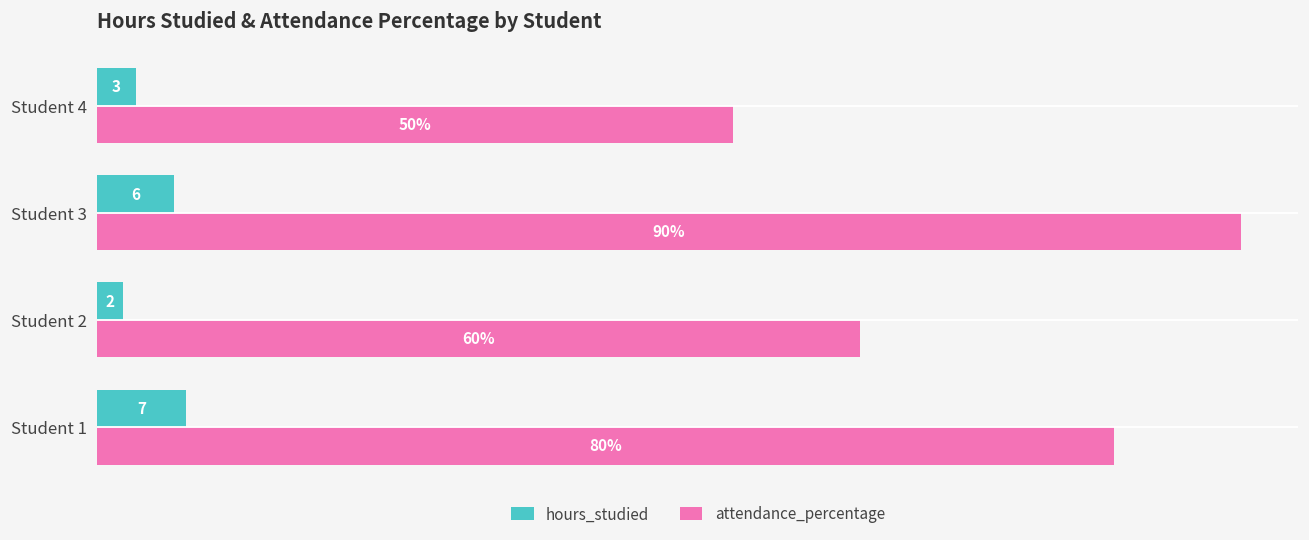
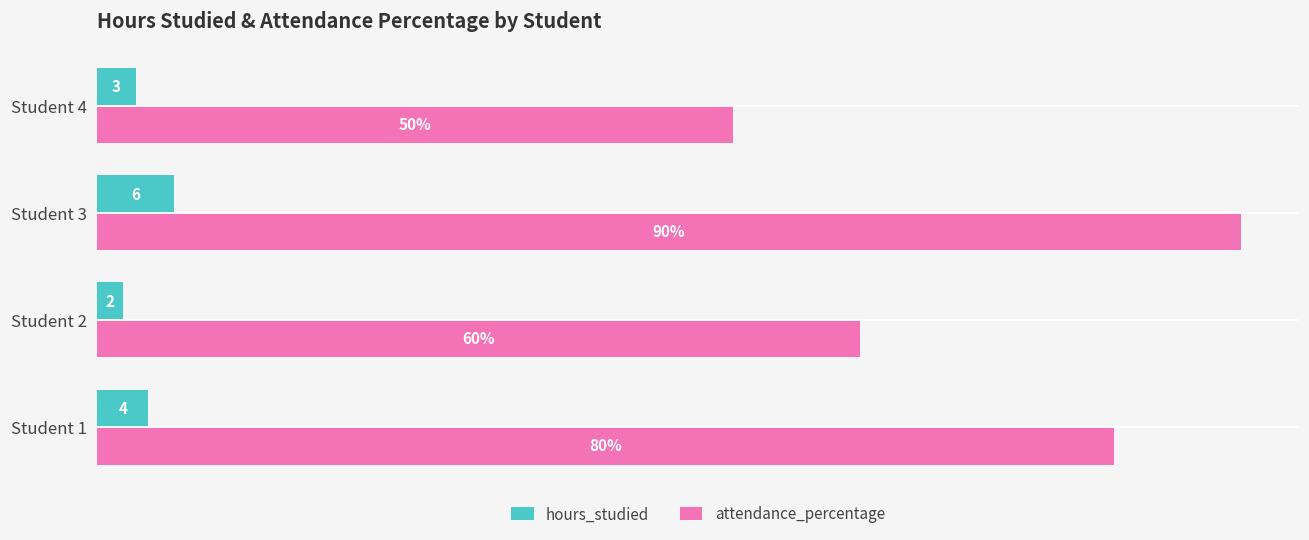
hours_studied, Student 1: 7 -> 4
